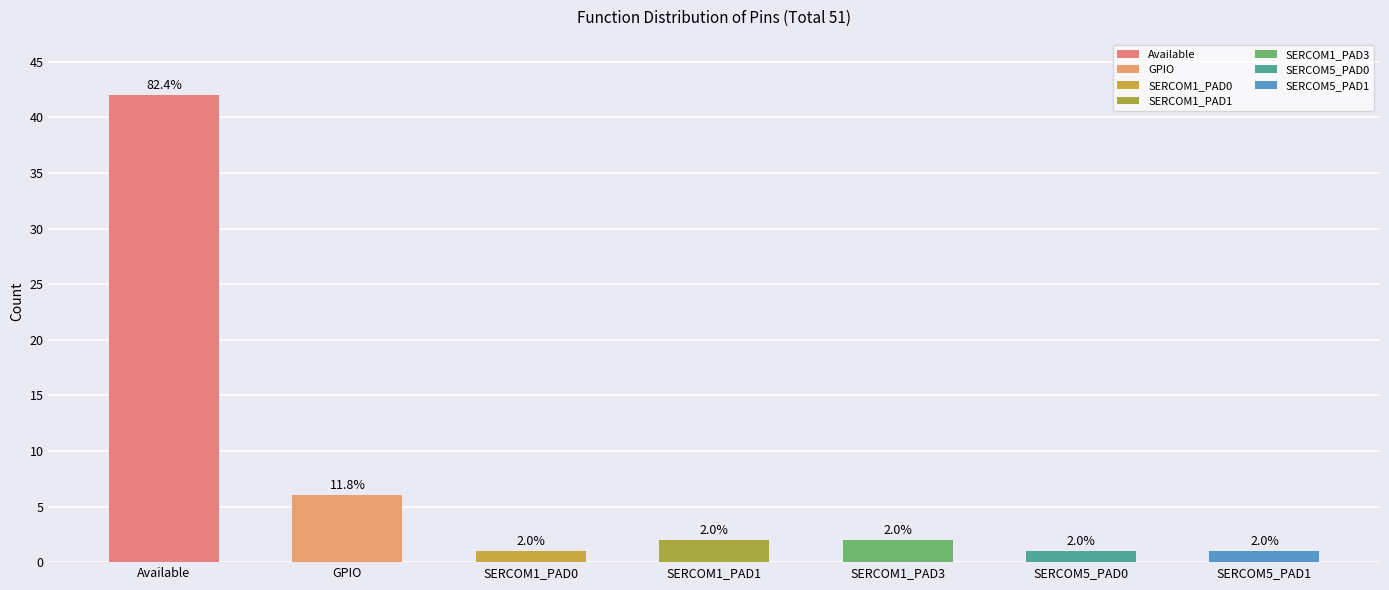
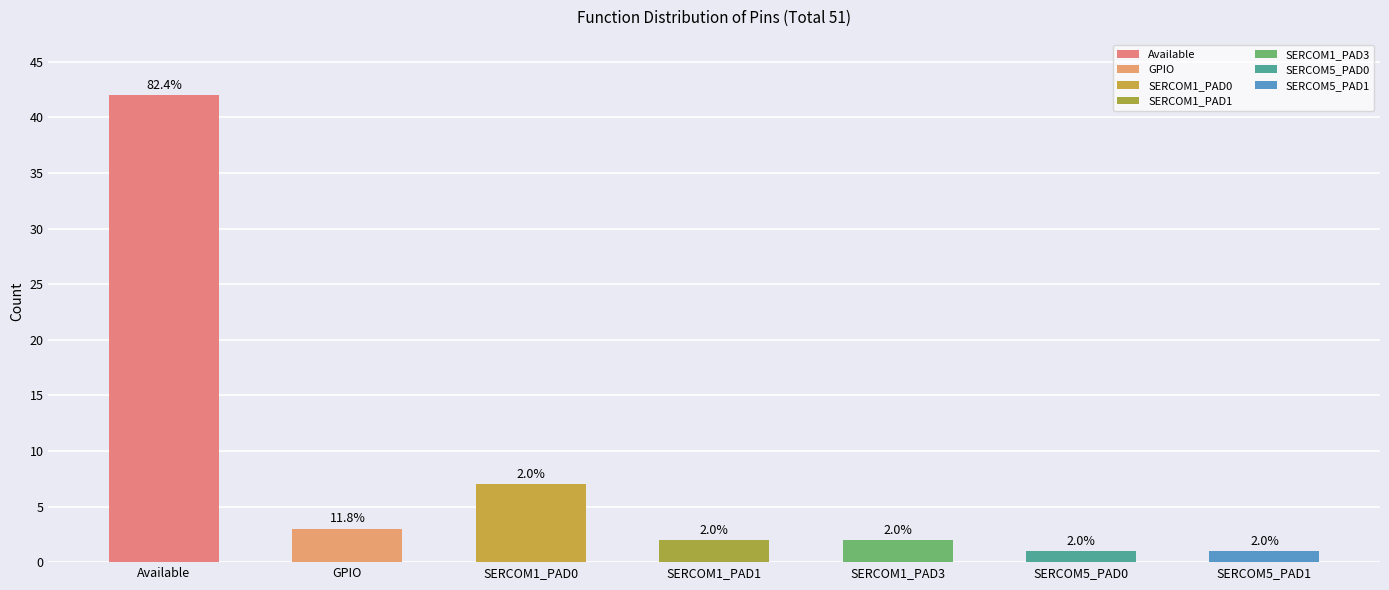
GPIO: 6 -> 3
SERCOM1_PAD0: 1 -> 7
